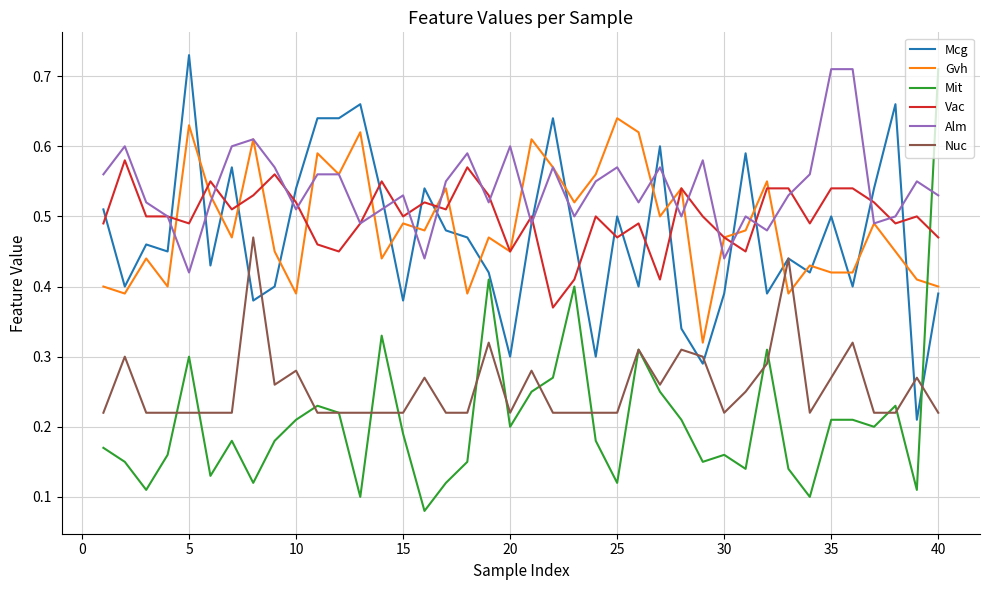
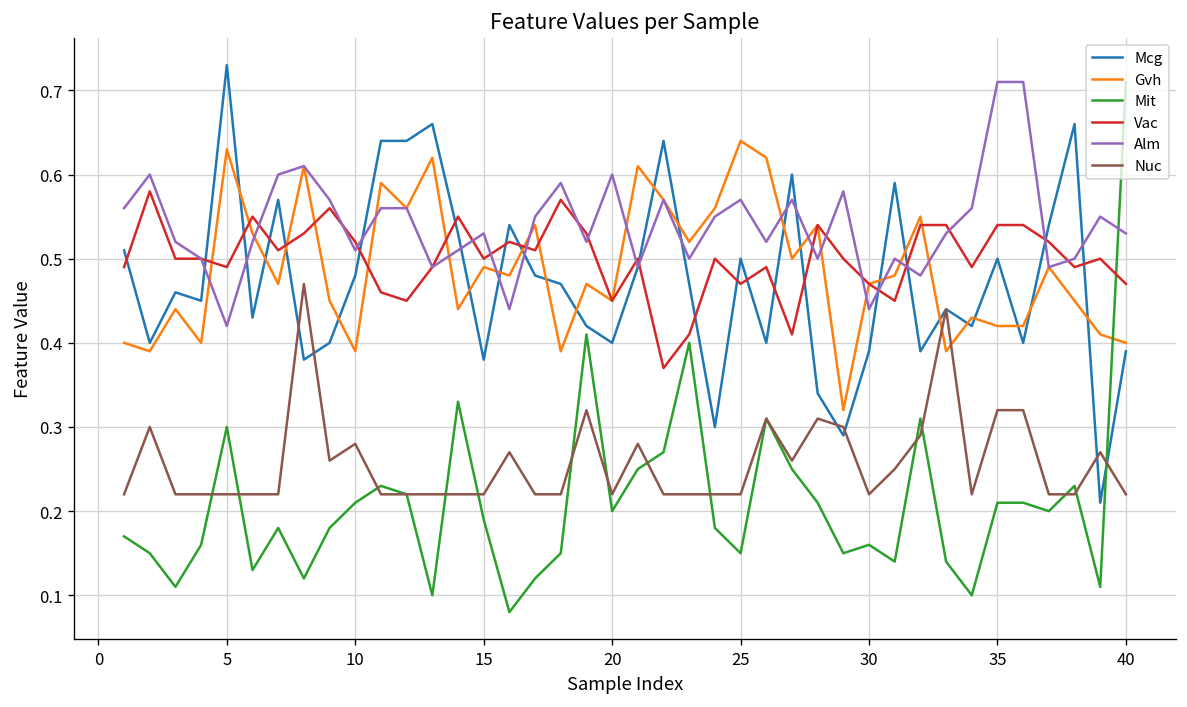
Mcg, 10: 0.54 -> 0.48
Mcg, 20: 0.3 -> 0.4
Mit, 25: 0.12 -> 0.15
Nuc, 35: 0.27 -> 0.32
